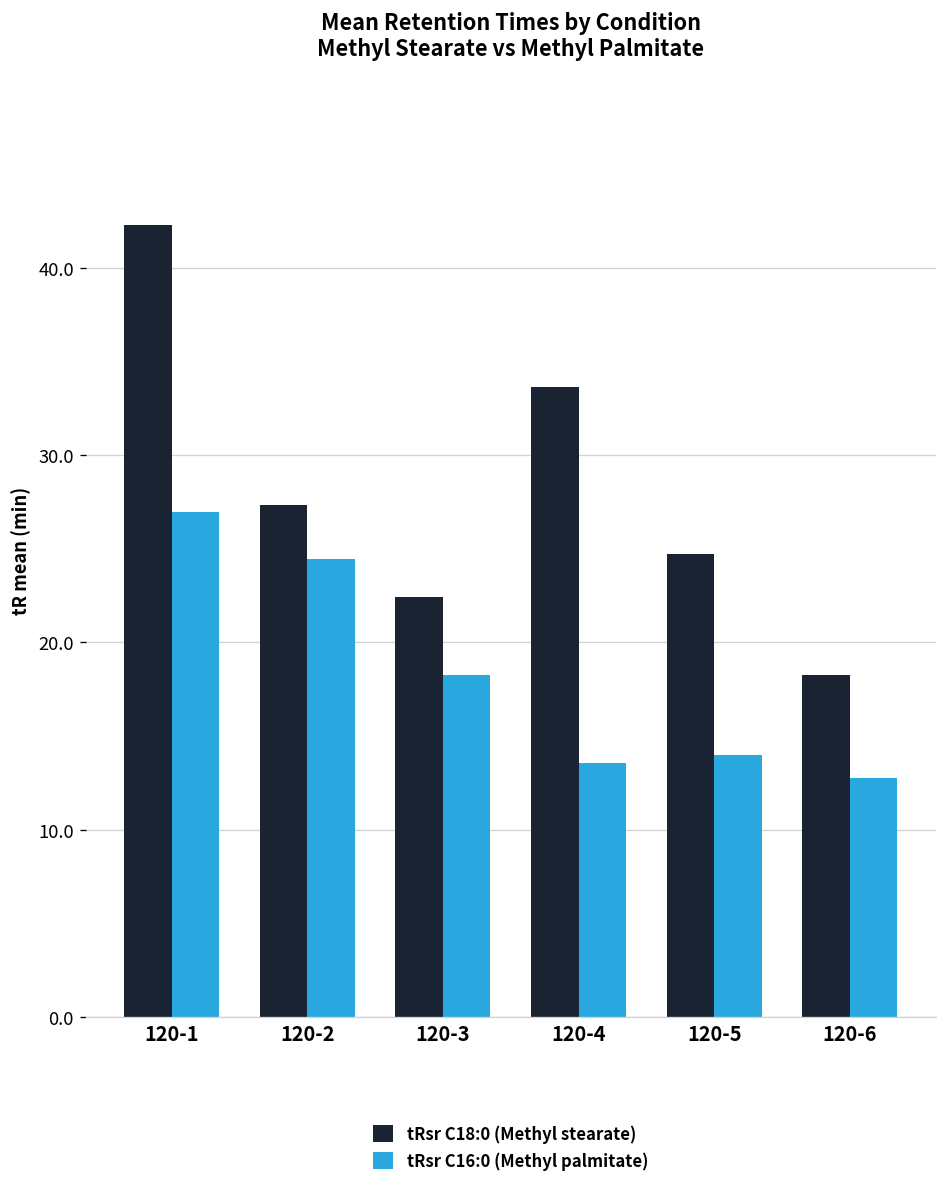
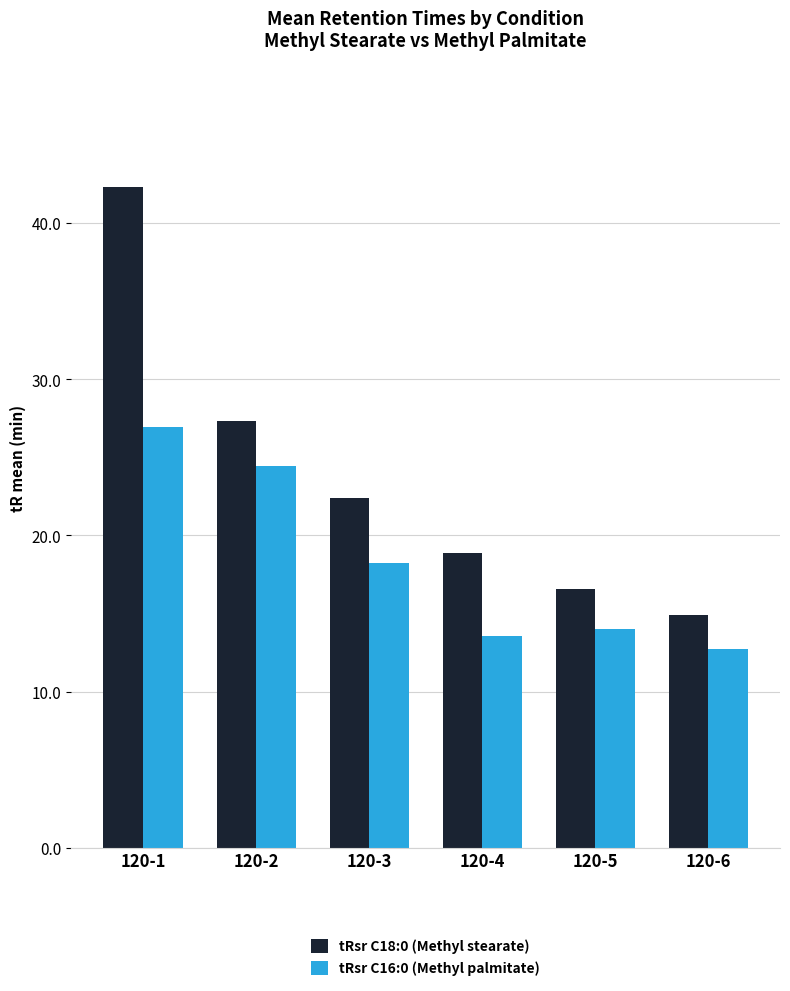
tRsr C18:0 (Methyl stearate), 120-4: 33.6 -> 18.9
tRsr C18:0 (Methyl stearate), 120-5: 24.7 -> 16.6
tRsr C18:0 (Methyl stearate), 120-6: 18.3 -> 14.9
